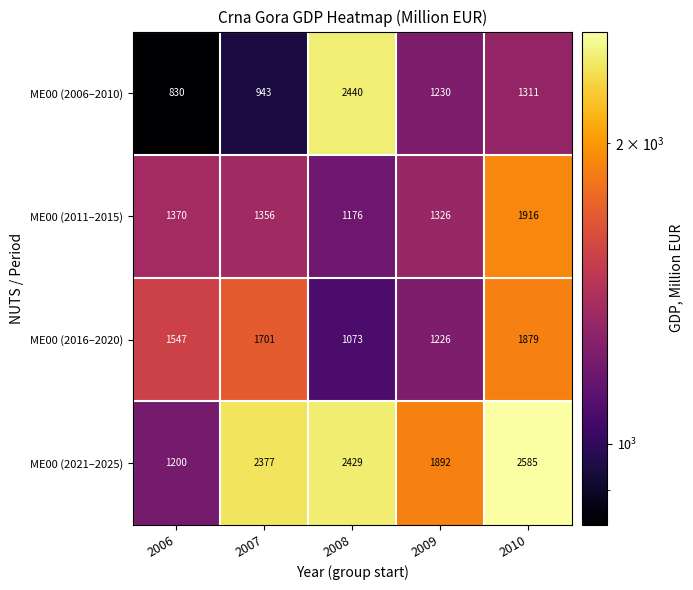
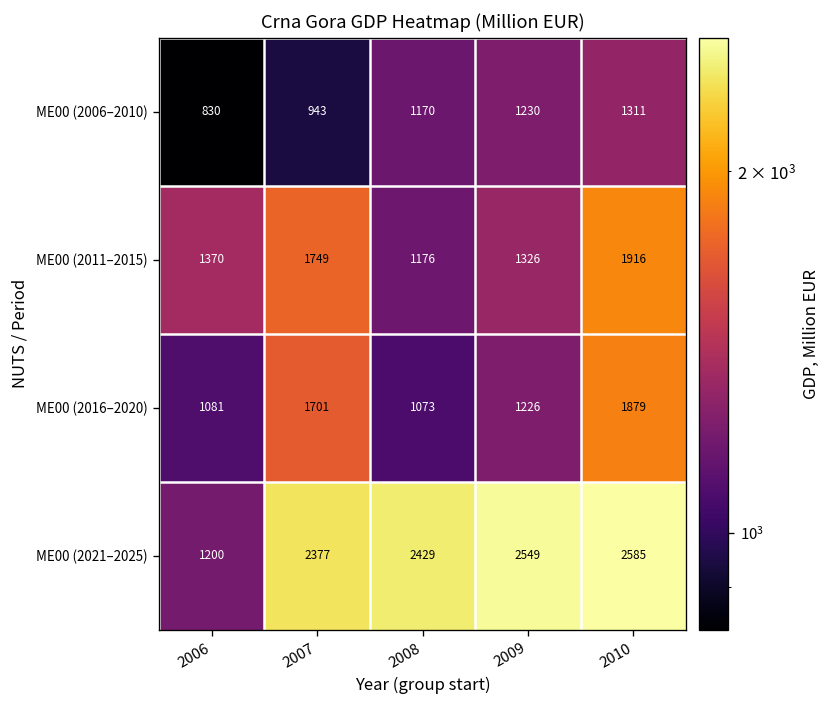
ME00 (2006–2010), 2008: 2440 -> 1170
ME00 (2011–2015), 2007: 1356 -> 1749
ME00 (2016–2020), 2006: 1547 -> 1081
ME00 (2021–2025), 2009: 1892 -> 2549
